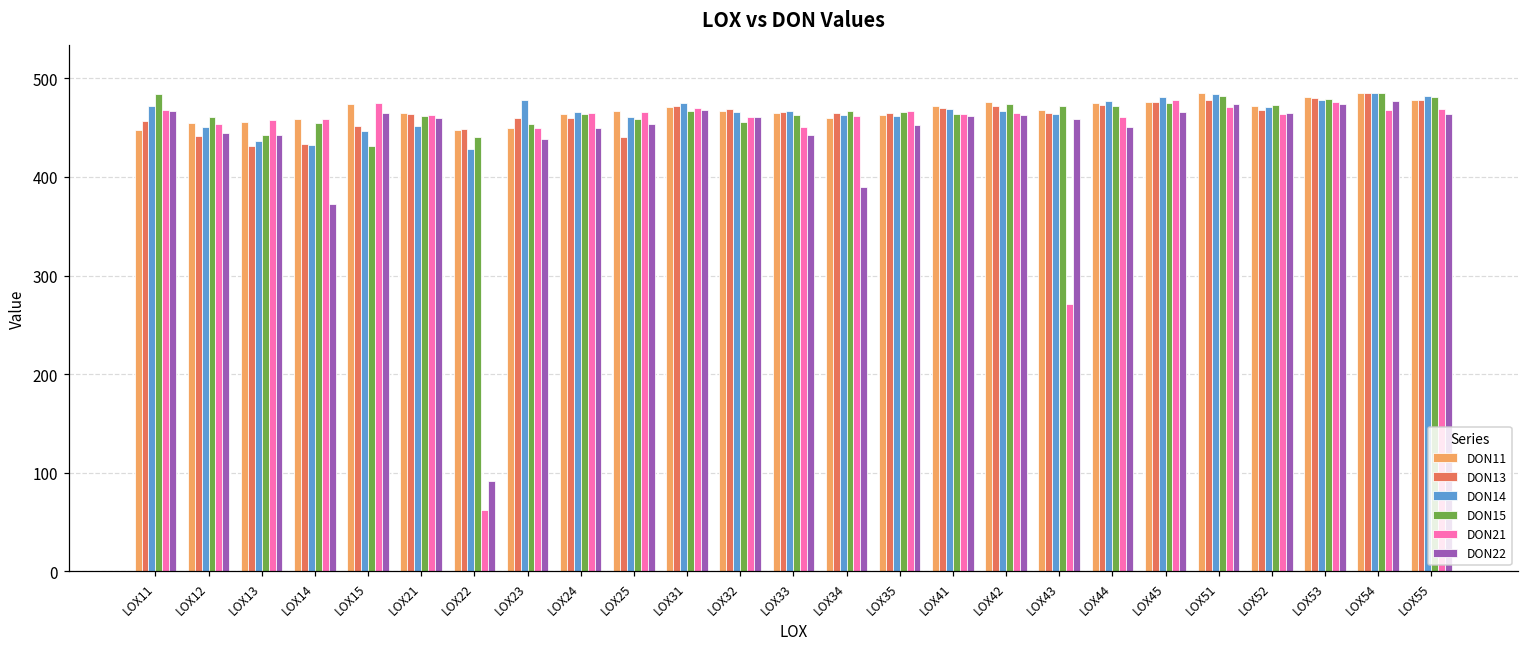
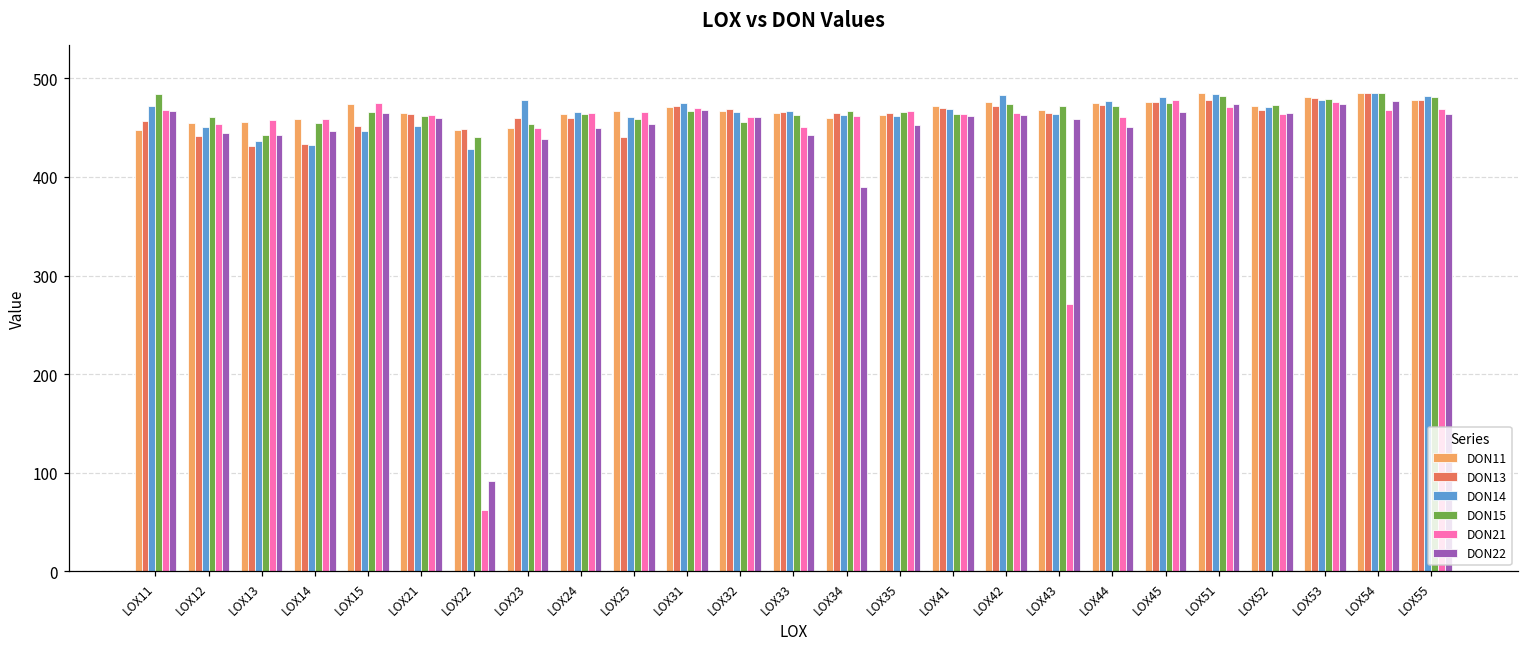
DON22, LOX14: 370 -> 450
DON15, LOX15: 430 -> 470
DON14, LOX42: 470 -> 480
